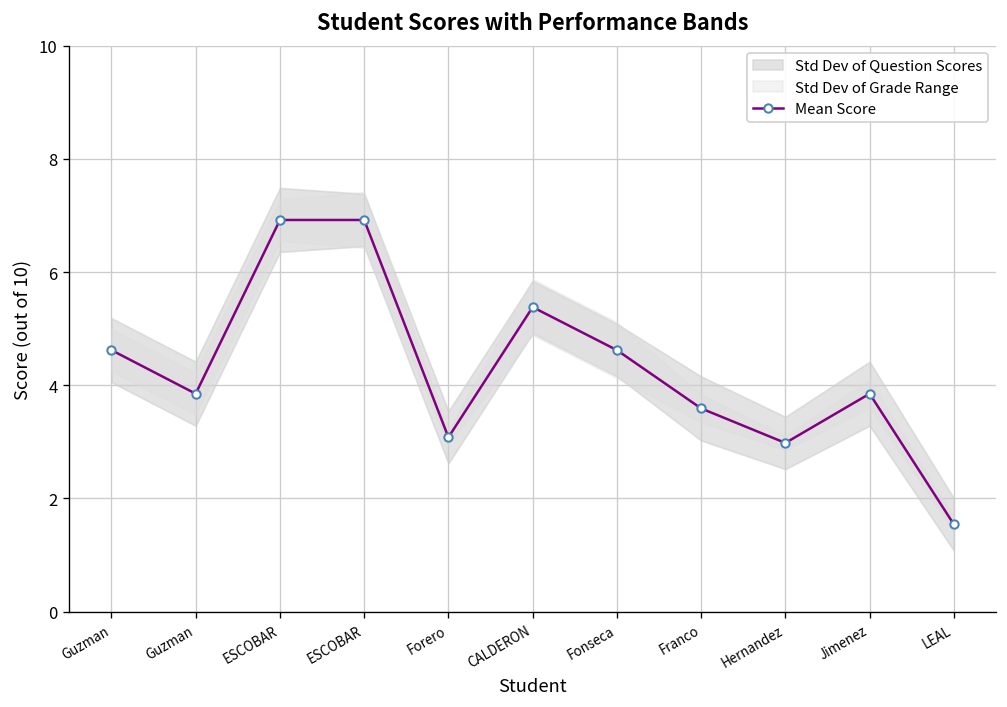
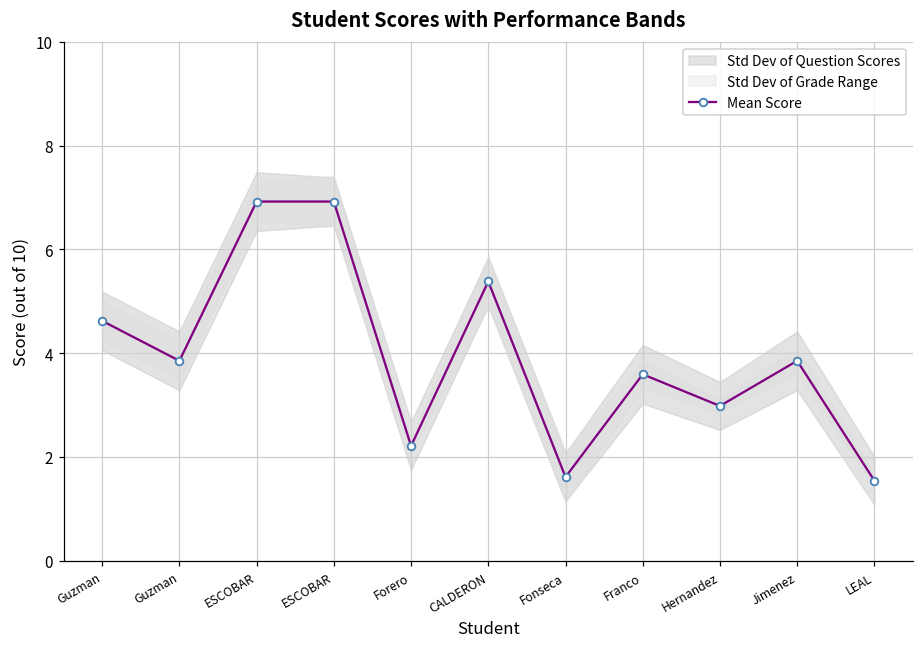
Mean Score, Forero: 3.1 -> 2.2
Mean Score, Fonseca: 4.6 -> 1.6
